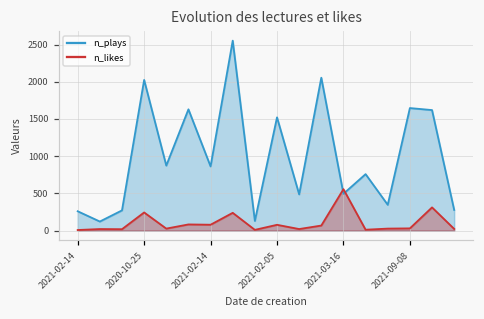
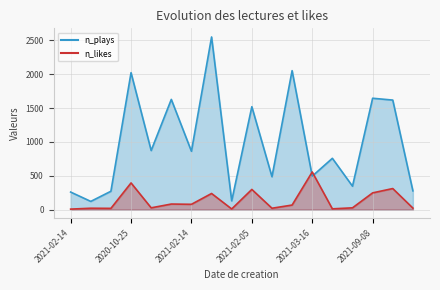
n_likes, 2020-10-25: 200 -> 400
n_likes, 2021-02-05: 100 -> 300
n_likes, 2021-09-08: 0 -> 200
